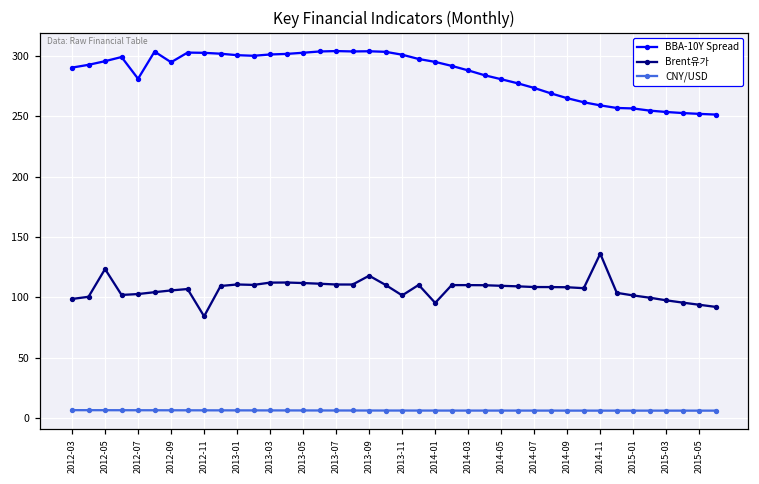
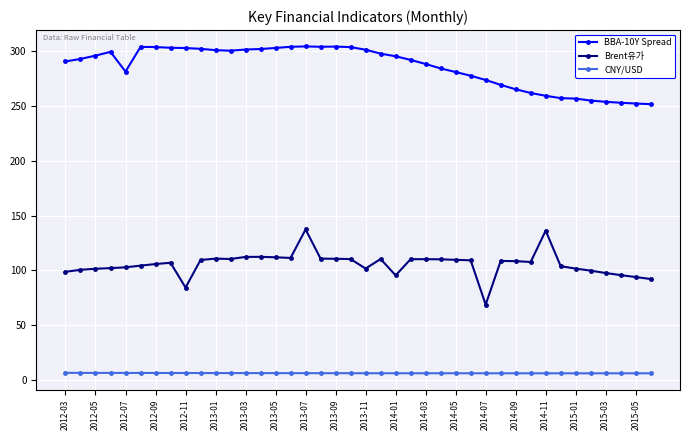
Brent유가, 2012-05: 124 -> 101
BBA-10Y Spread, 2012-09: 295 -> 304
Brent유가, 2013-07: 111 -> 137
Brent유가, 2013-09: 118 -> 111
Brent유가, 2014-07: 109 -> 69
